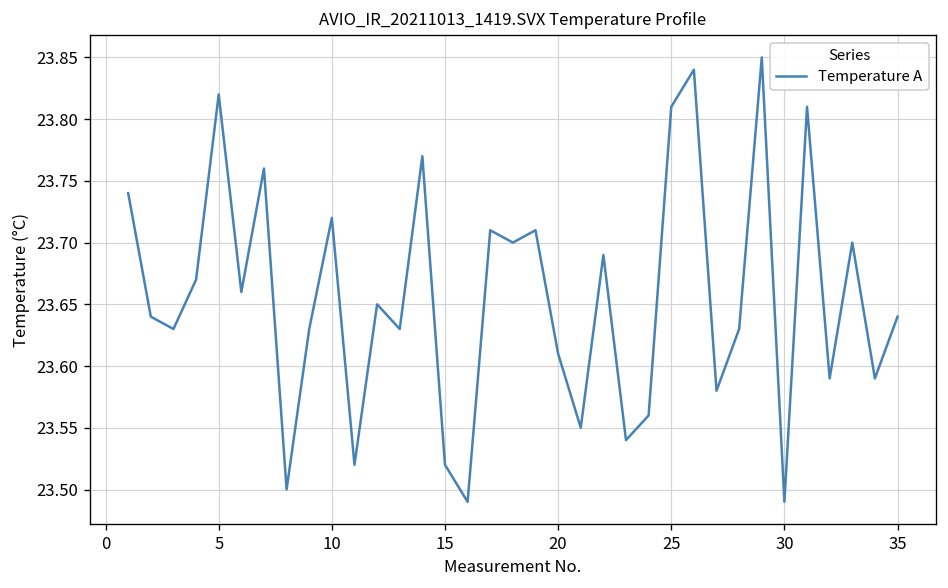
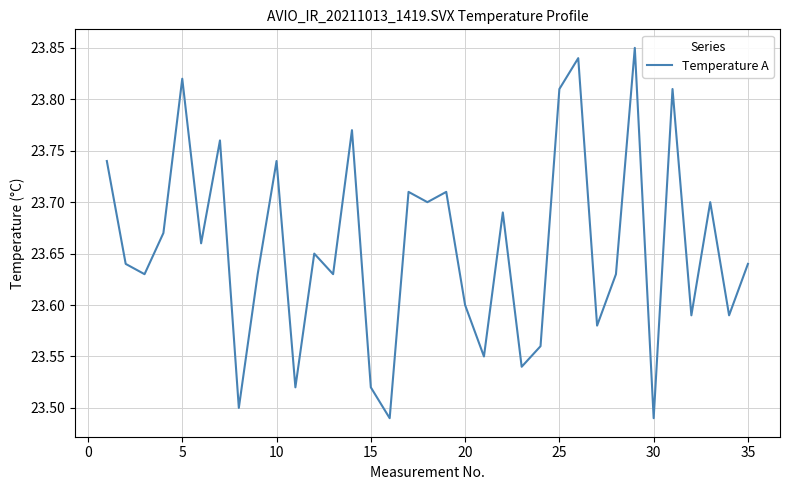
10: 23.72 -> 23.74
20: 23.61 -> 23.60
